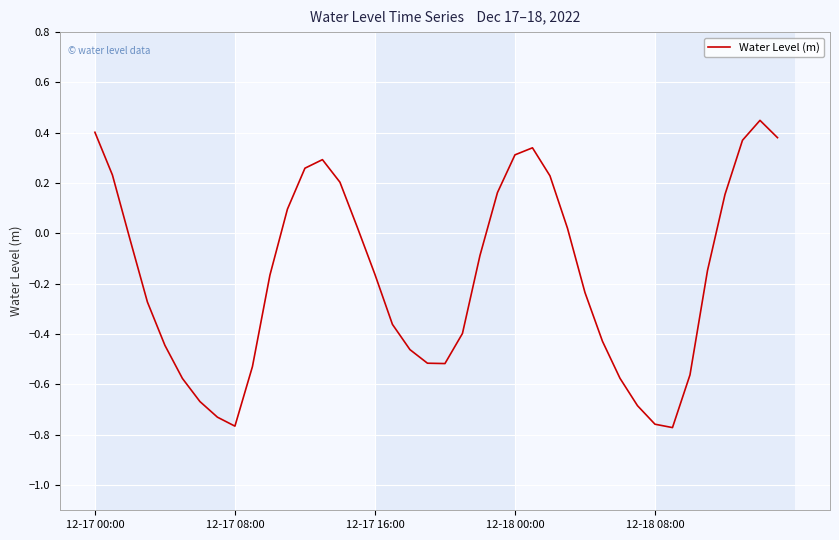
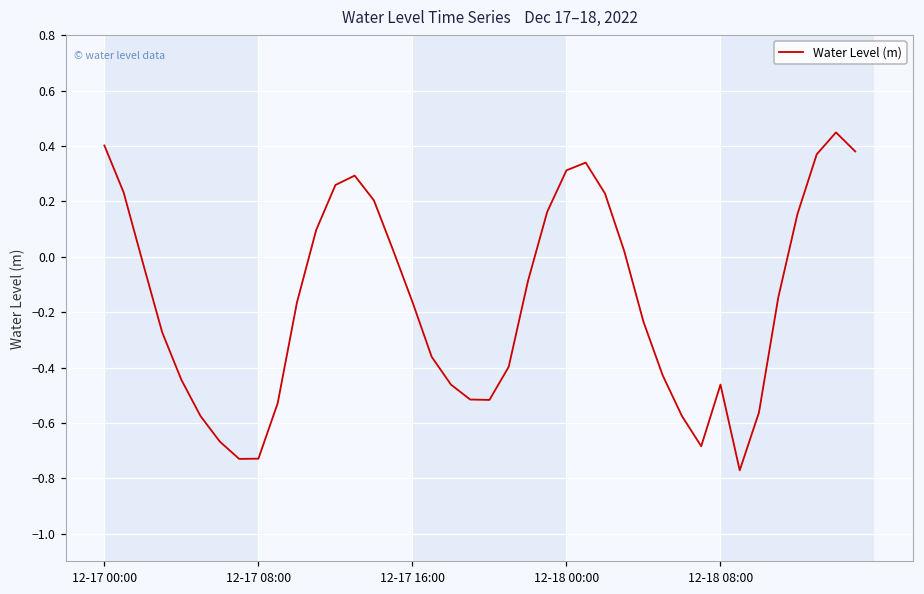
12-17 08:00: -0.77 -> -0.73
12-18 08:00: -0.76 -> -0.46
